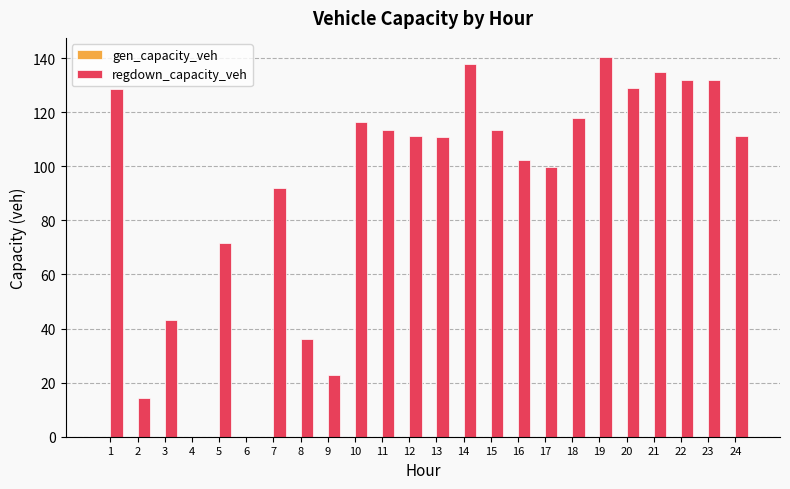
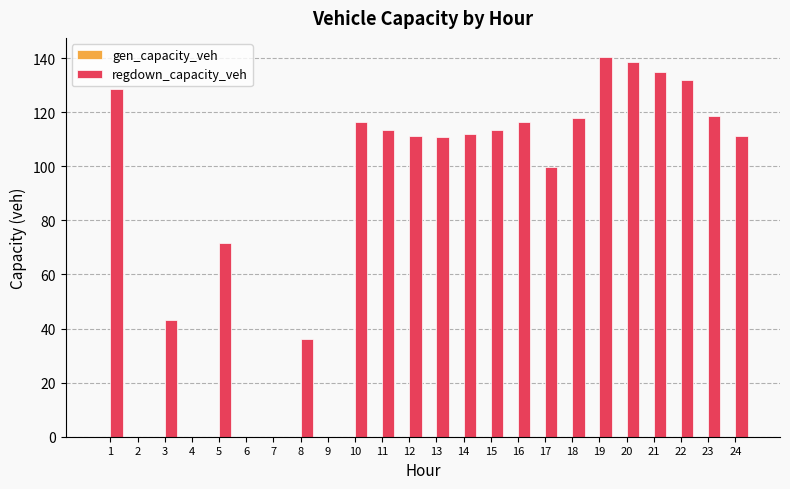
regdown_capacity_veh, 2: 14 -> 0
regdown_capacity_veh, 7: 92 -> 0
regdown_capacity_veh, 9: 23 -> 0
regdown_capacity_veh, 14: 138 -> 112
regdown_capacity_veh, 16: 102 -> 116
regdown_capacity_veh, 20: 129 -> 138
regdown_capacity_veh, 23: 132 -> 118
